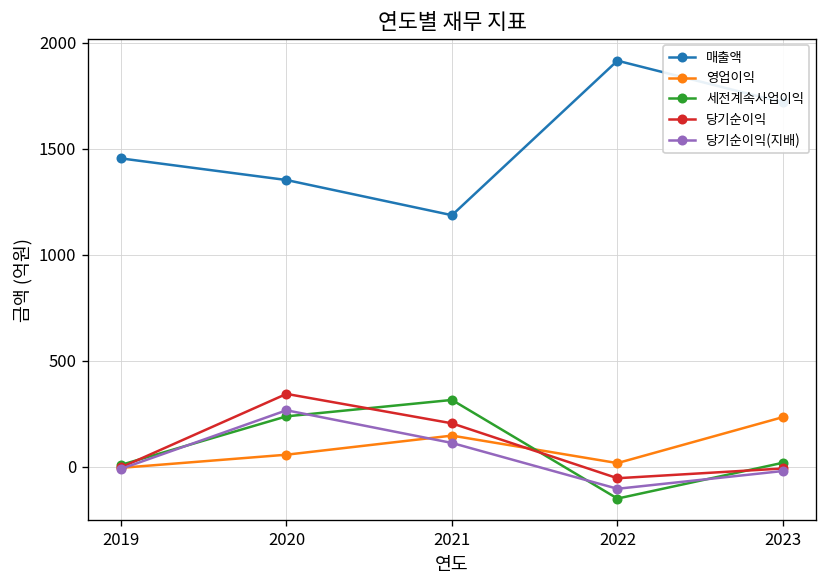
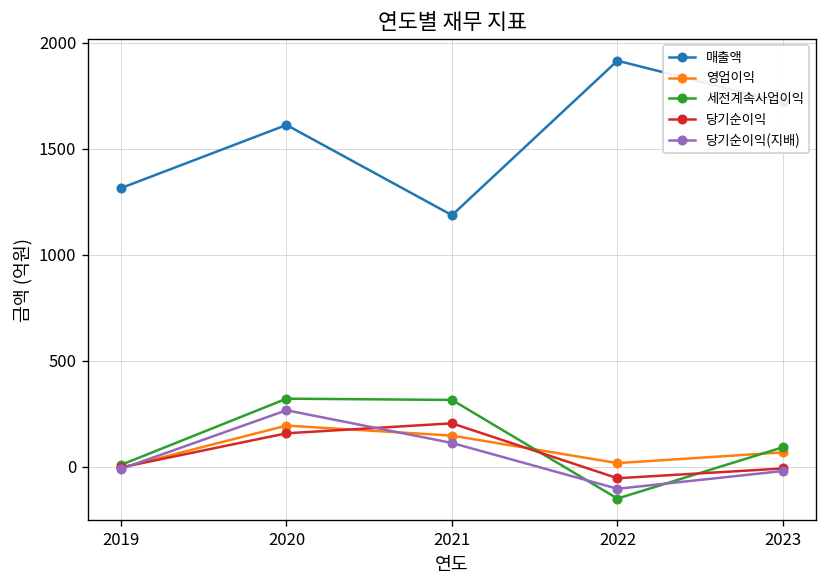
매출액, 2019: 1460 -> 1320
매출액, 2020: 1350 -> 1610
영업이익, 2020: 60 -> 190
세전계속사업이익, 2020: 240 -> 320
당기순이익, 2020: 340 -> 160
영업이익, 2023: 230 -> 70
세전계속사업이익, 2023: 20 -> 90
